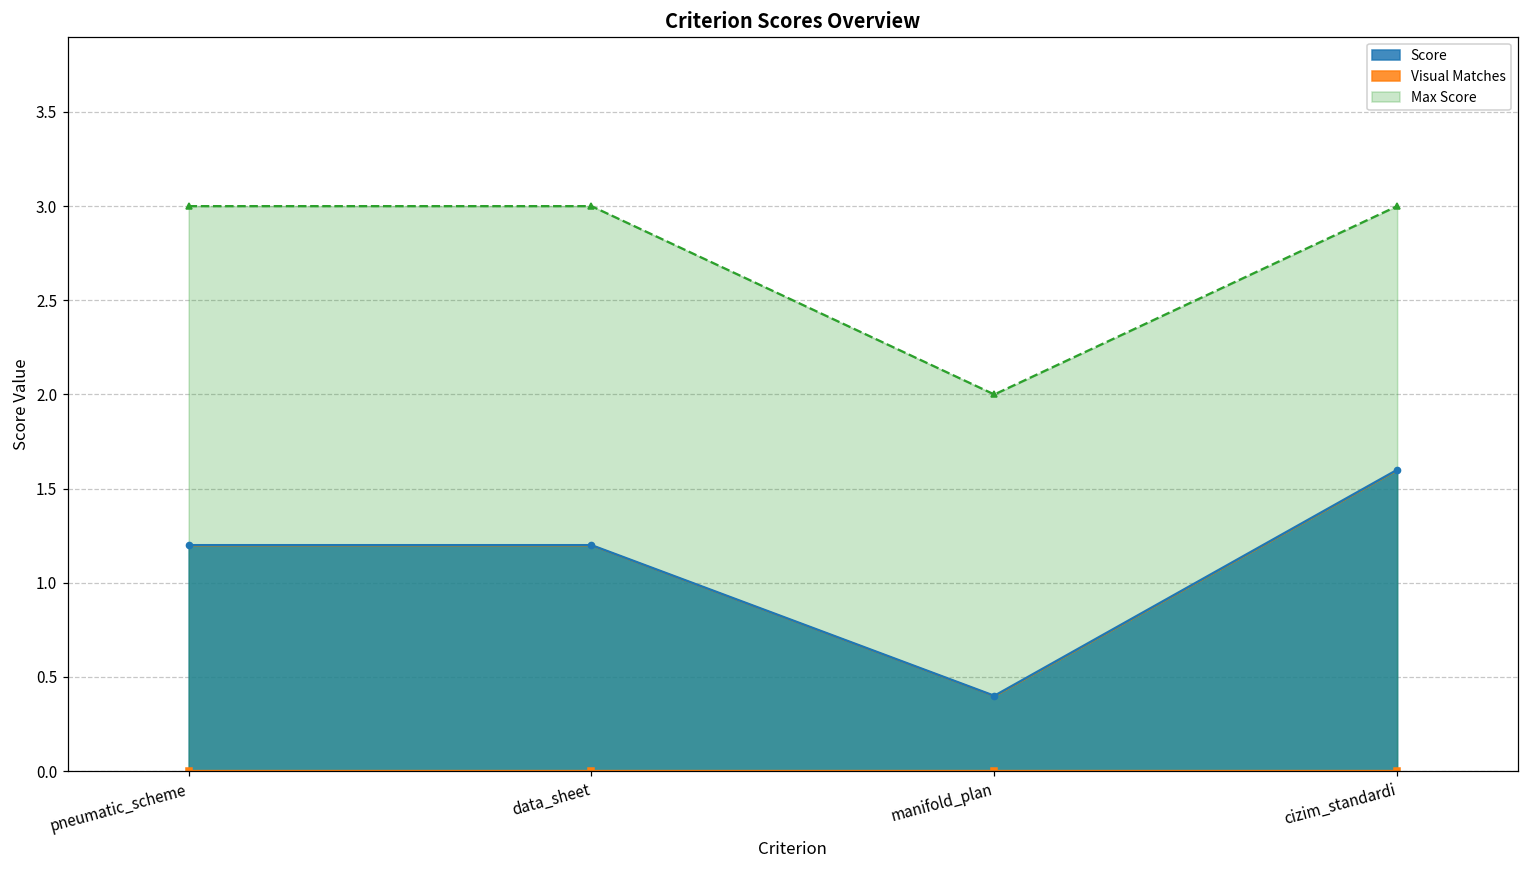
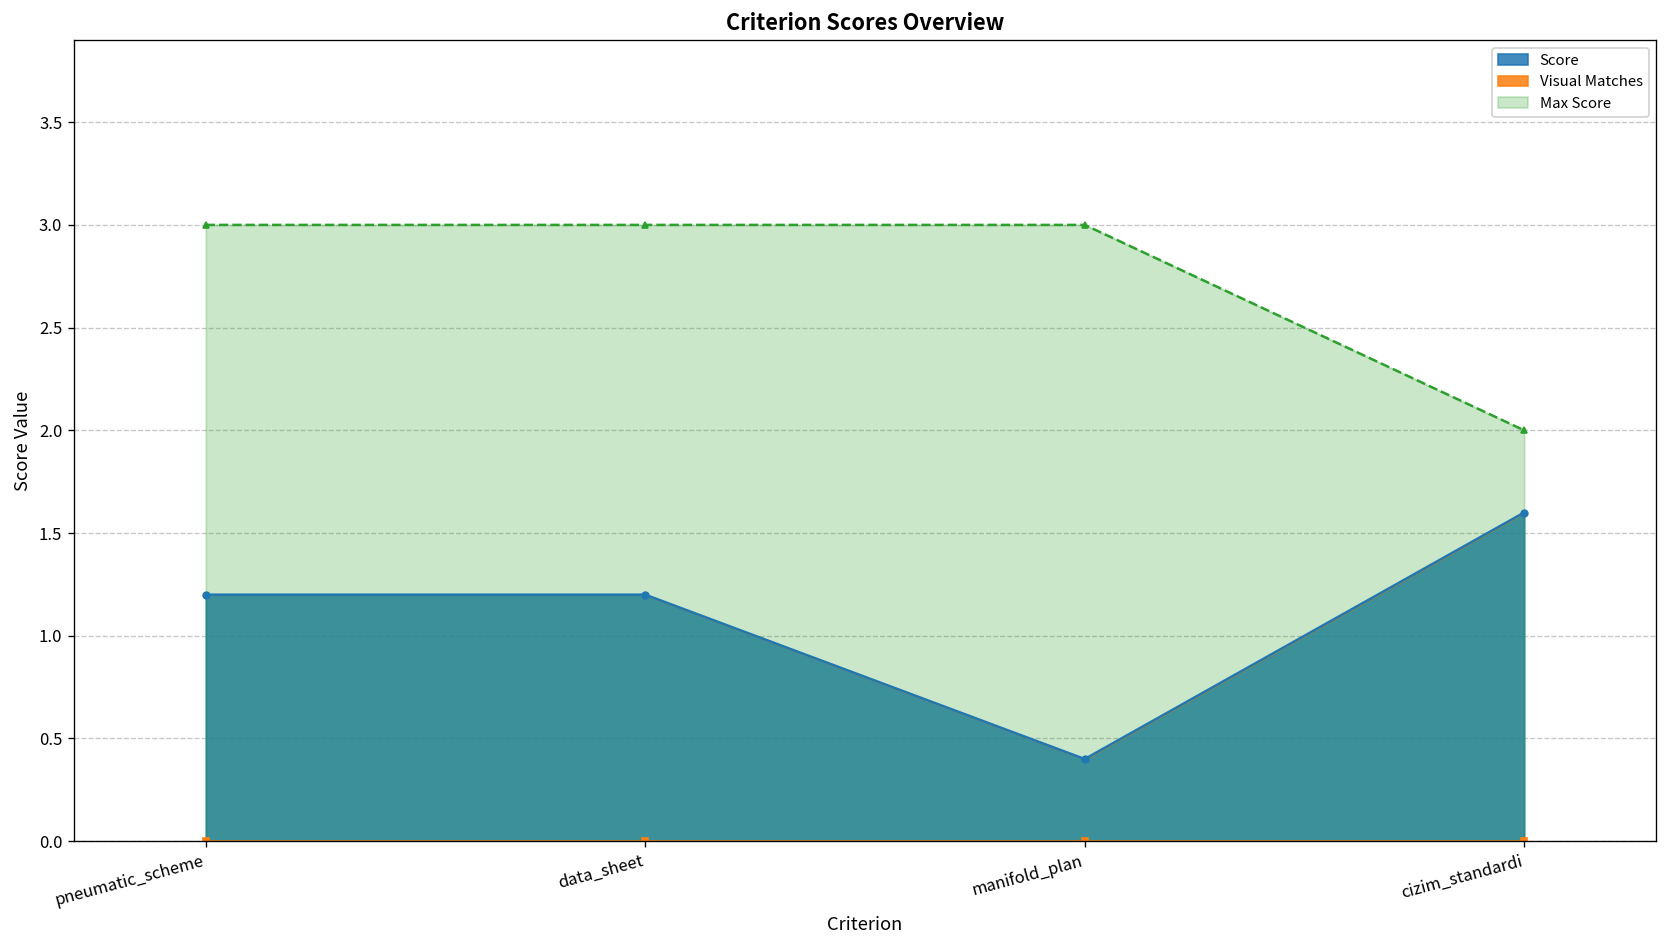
Max Score, manifold_plan: 2 -> 3
Max Score, cizim_standardi: 3 -> 2
